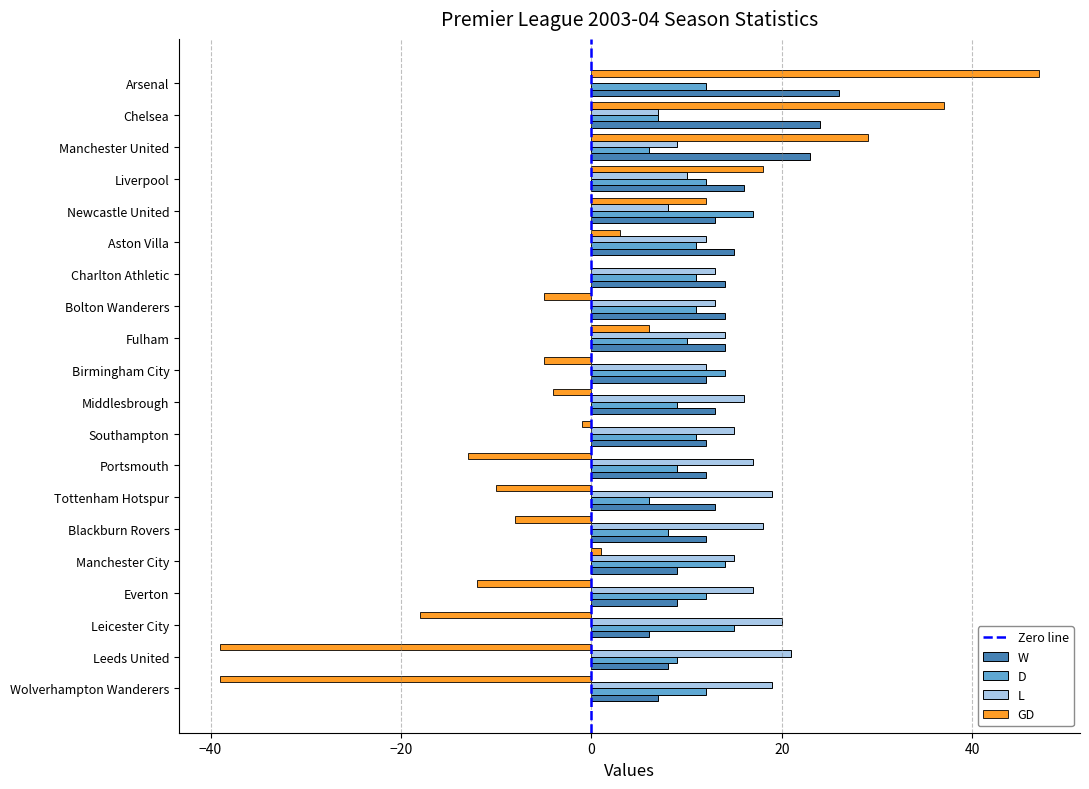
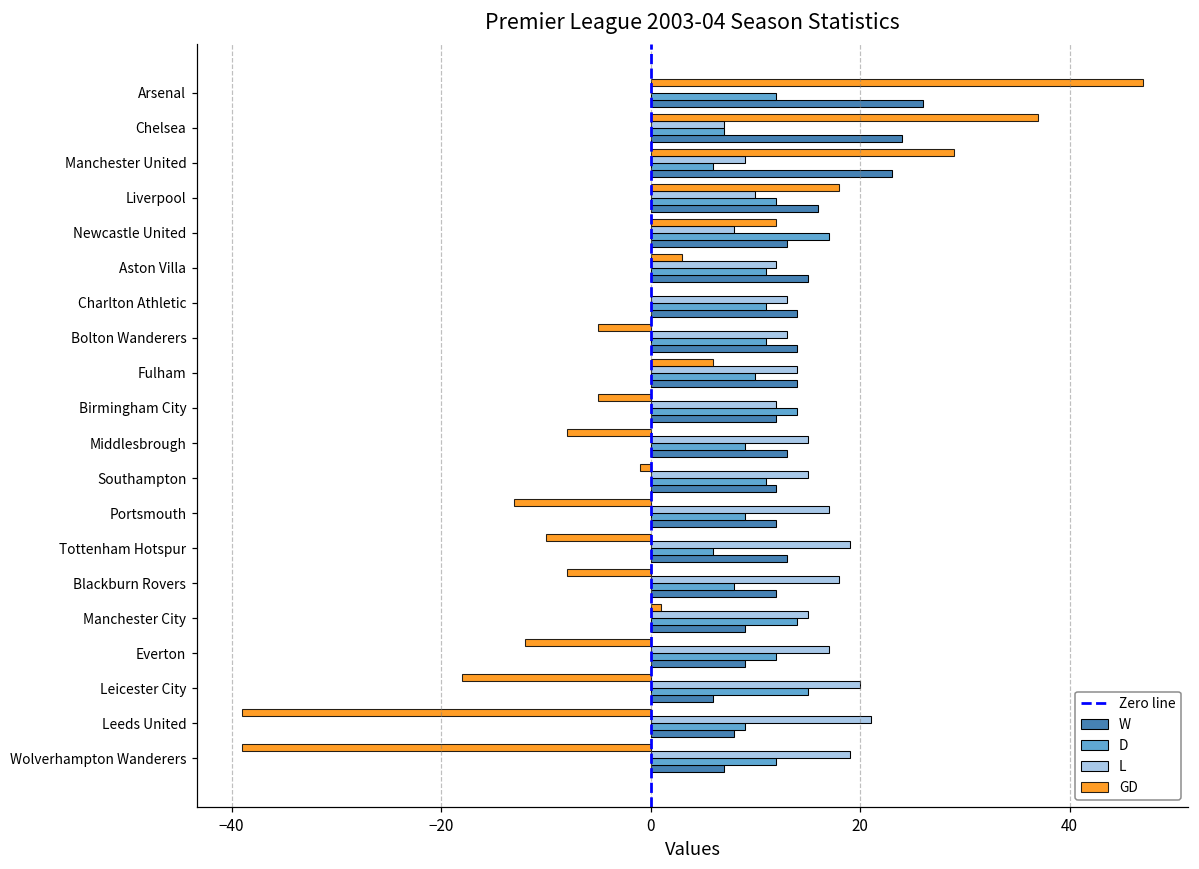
GD, Middlesbrough: -4 -> -8
L, Middlesbrough: 16 -> 15
